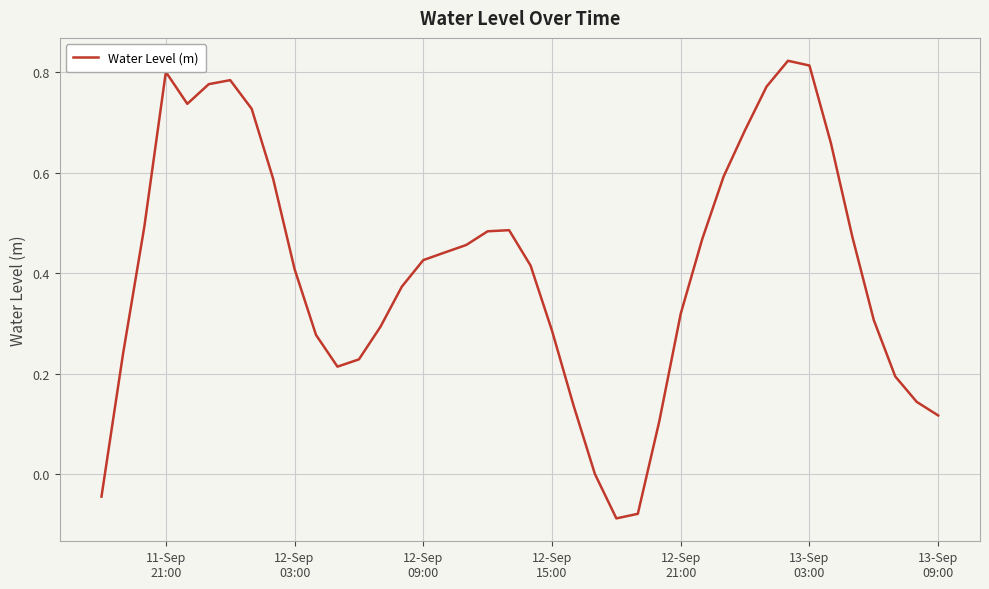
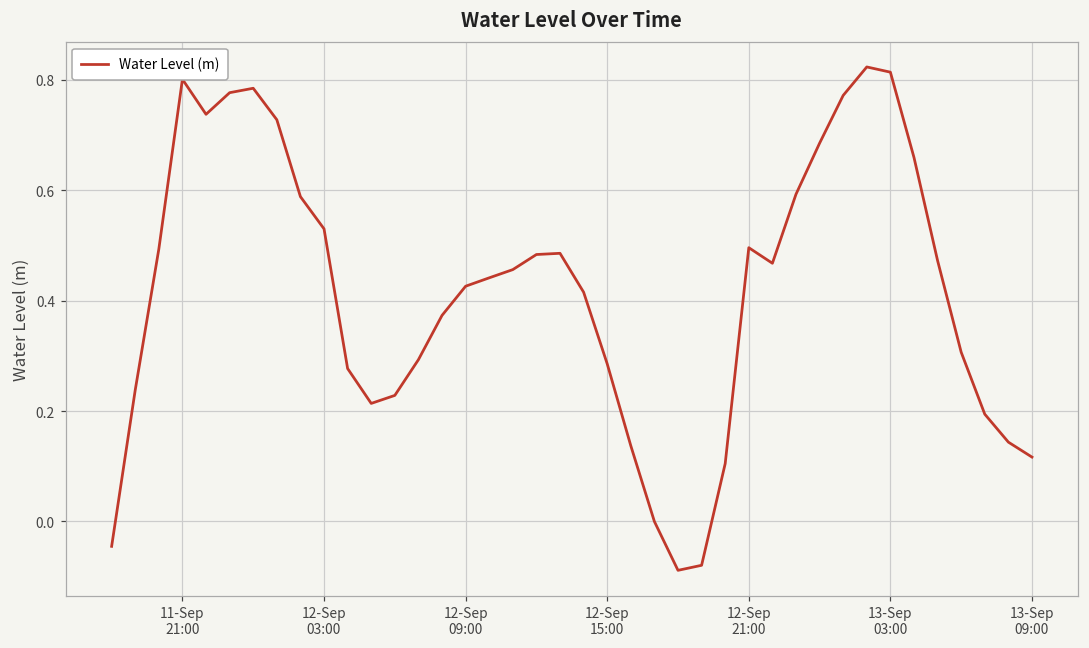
12-Sep 03:00: 0.41 -> 0.53
12-Sep 21:00: 0.32 -> 0.50
